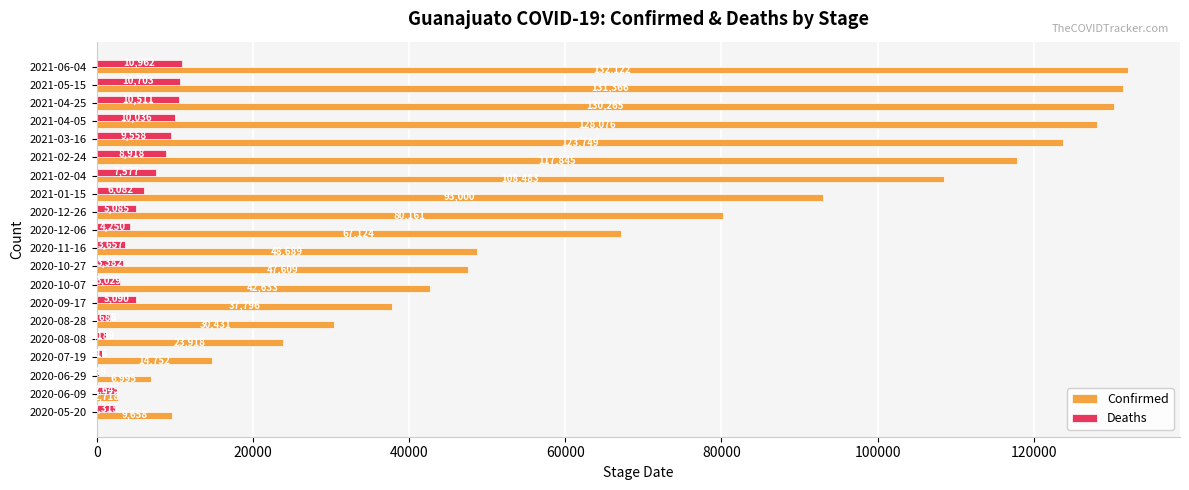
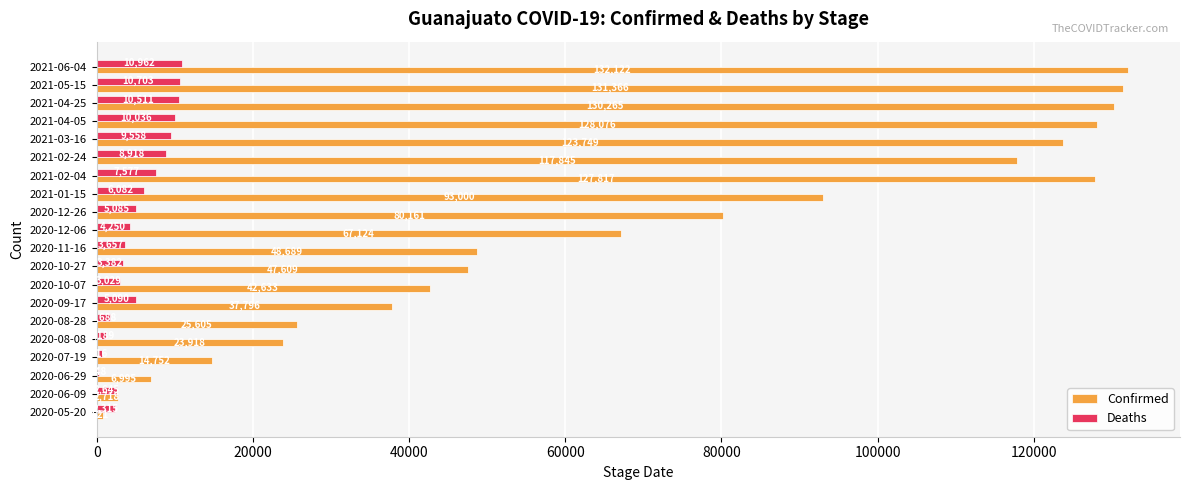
Confirmed, 2021-02-04: 108000 -> 128000
Confirmed, 2020-08-28: 30000 -> 26000
Confirmed, 2020-05-20: 10000 -> 1000
